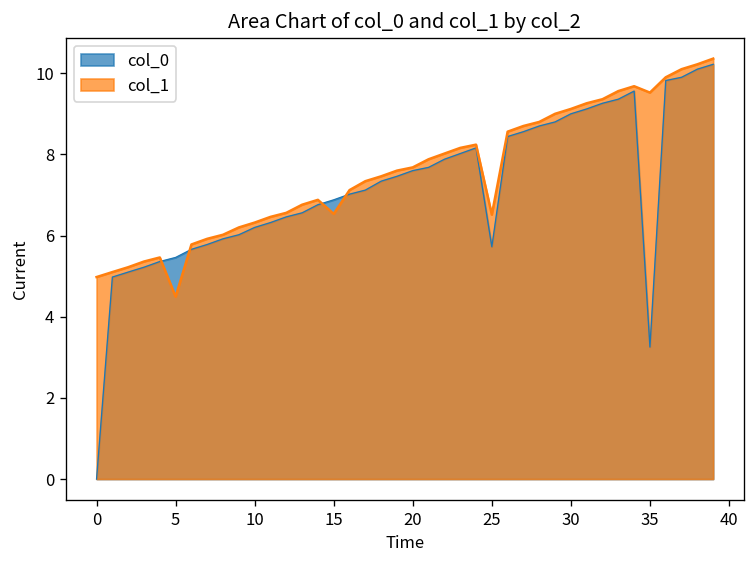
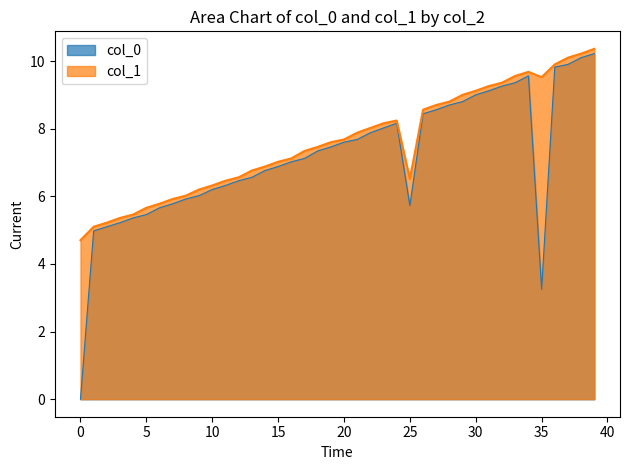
col_1, 0: 5.0 -> 4.7
col_1, 5: 4.5 -> 5.7
col_1, 15: 6.5 -> 7.0
